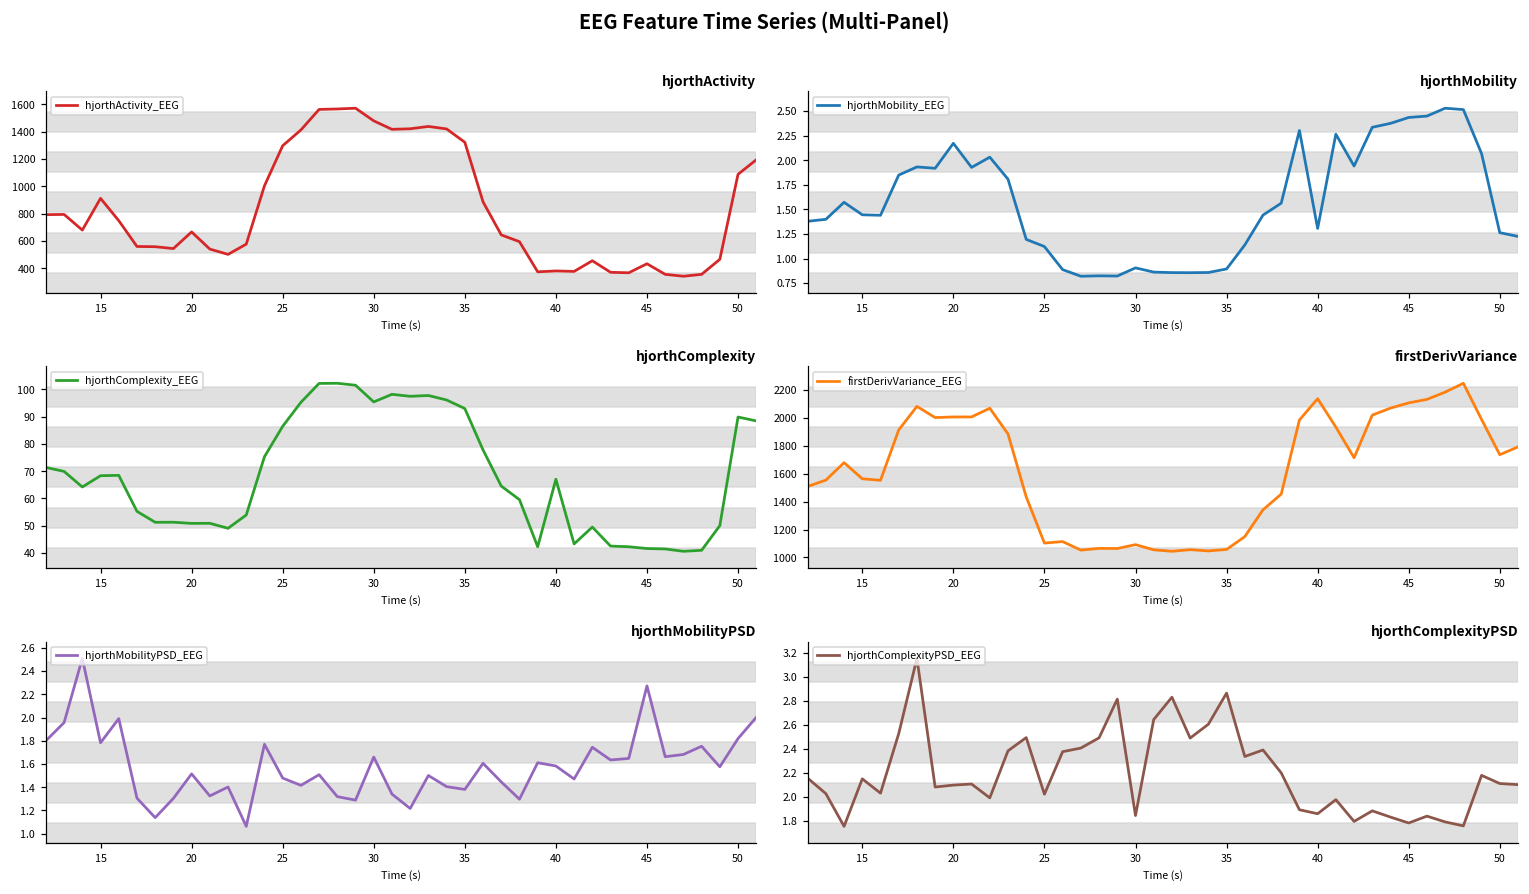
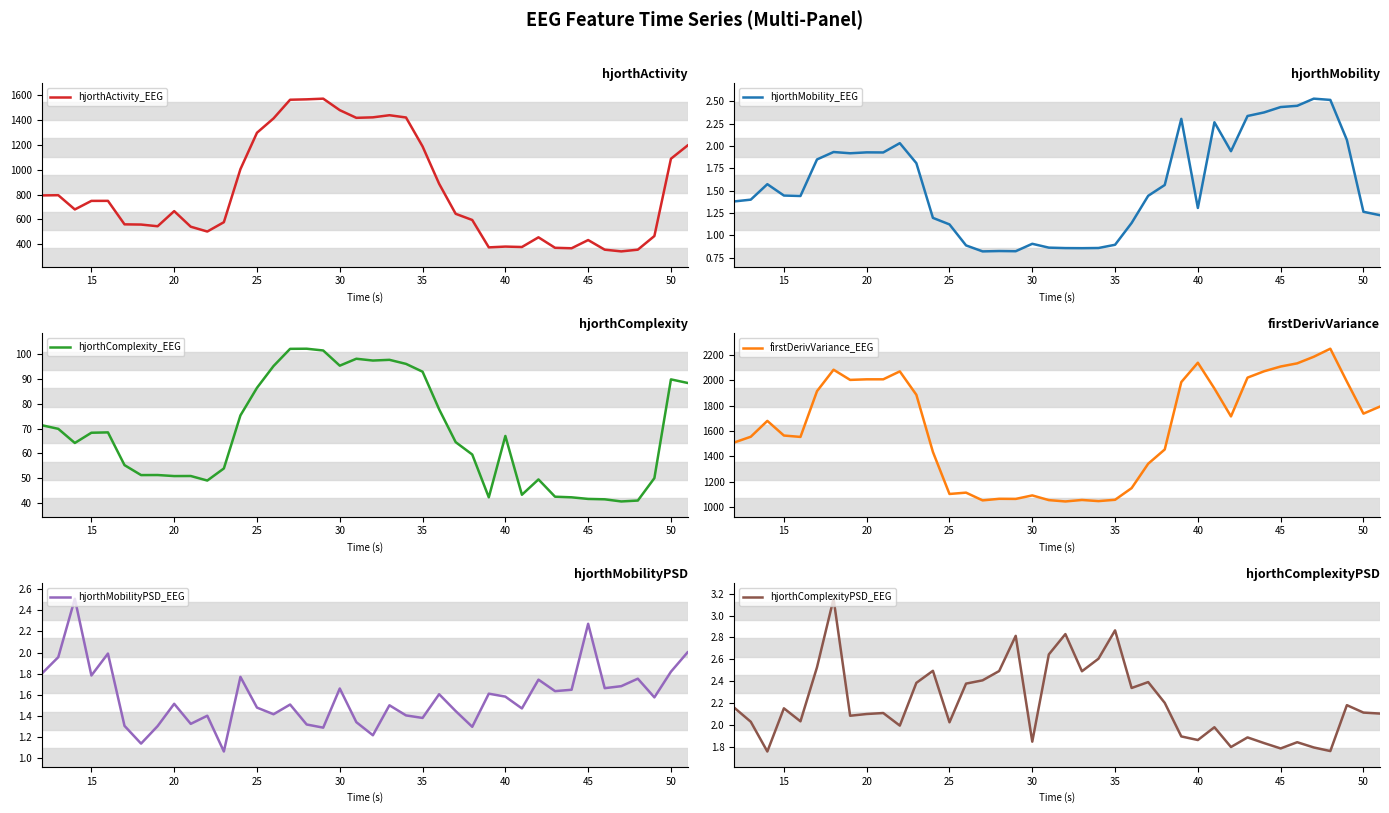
hjorthActivity, 15: 910 -> 750
hjorthActivity, 35: 1320 -> 1190
hjorthMobility, 20: 2.2 -> 1.9
